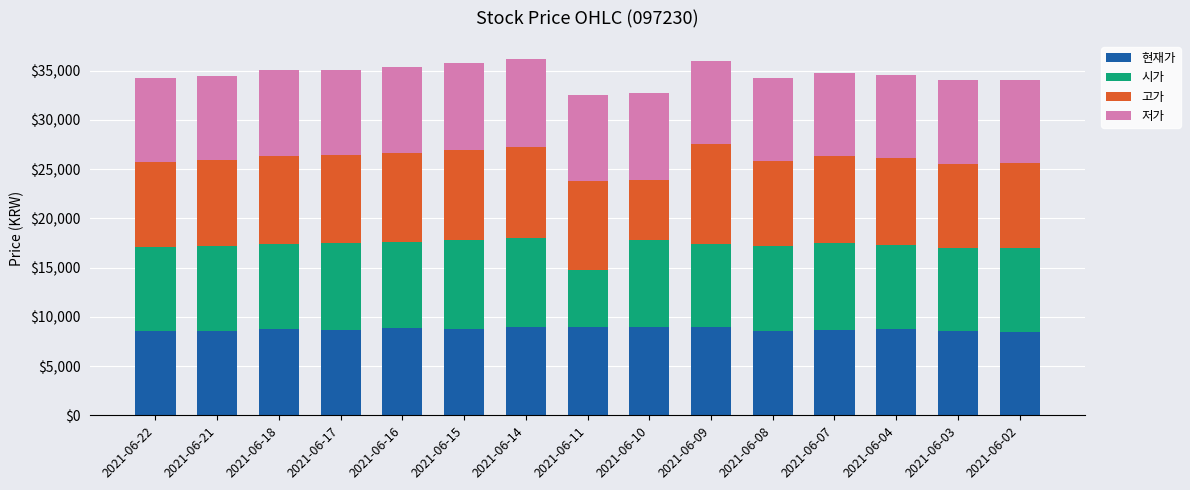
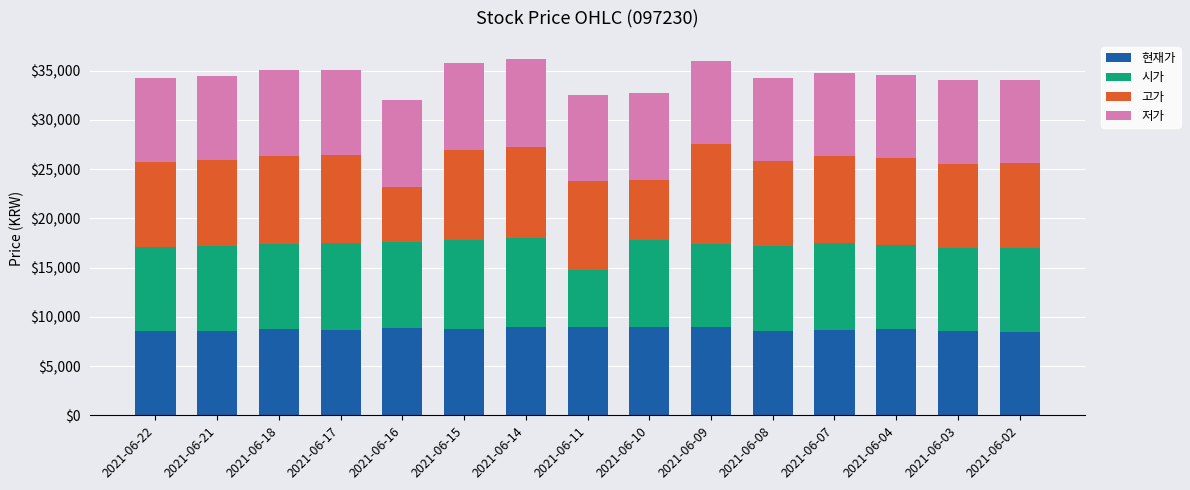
고가, 2021-06-16: $9,000 -> $6,000
